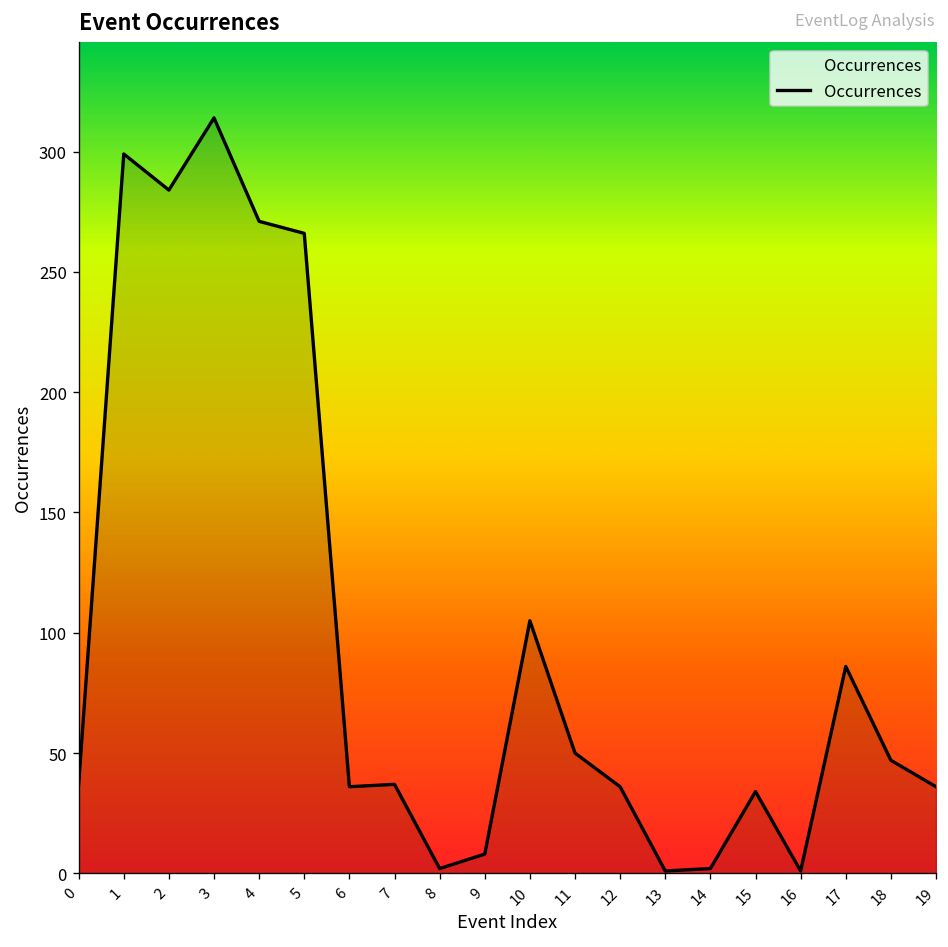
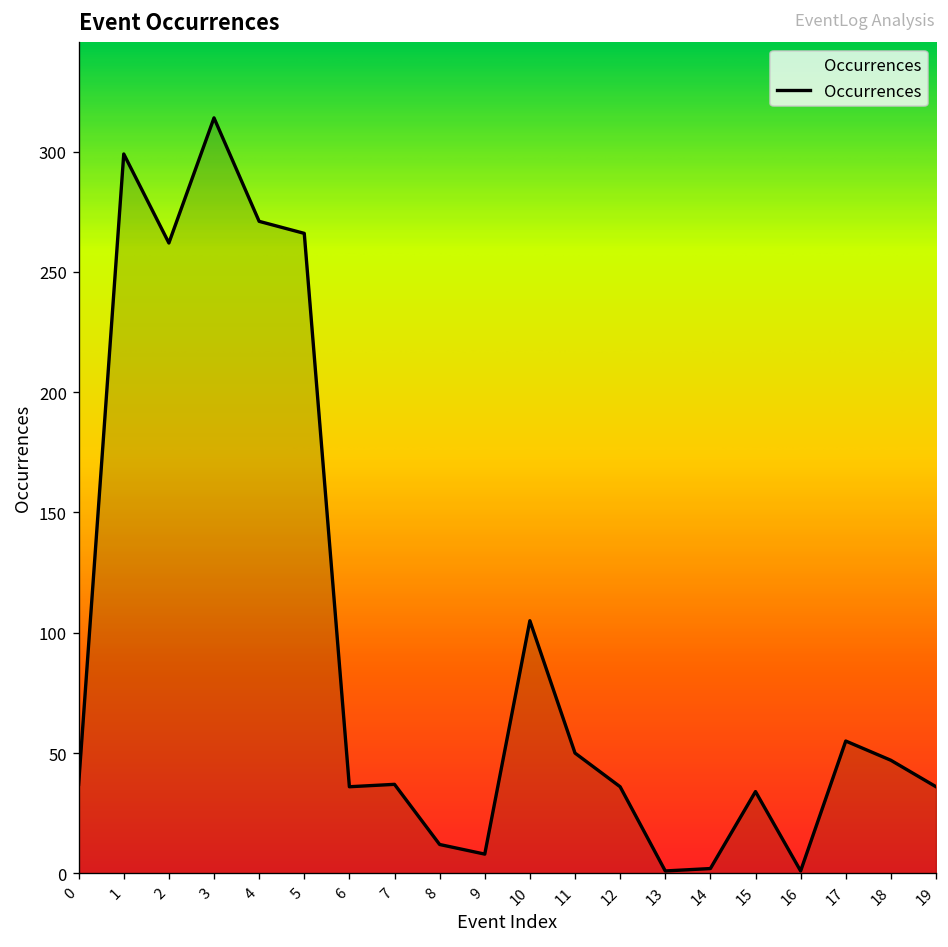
2: 284 -> 262
8: 2 -> 12
17: 86 -> 55
